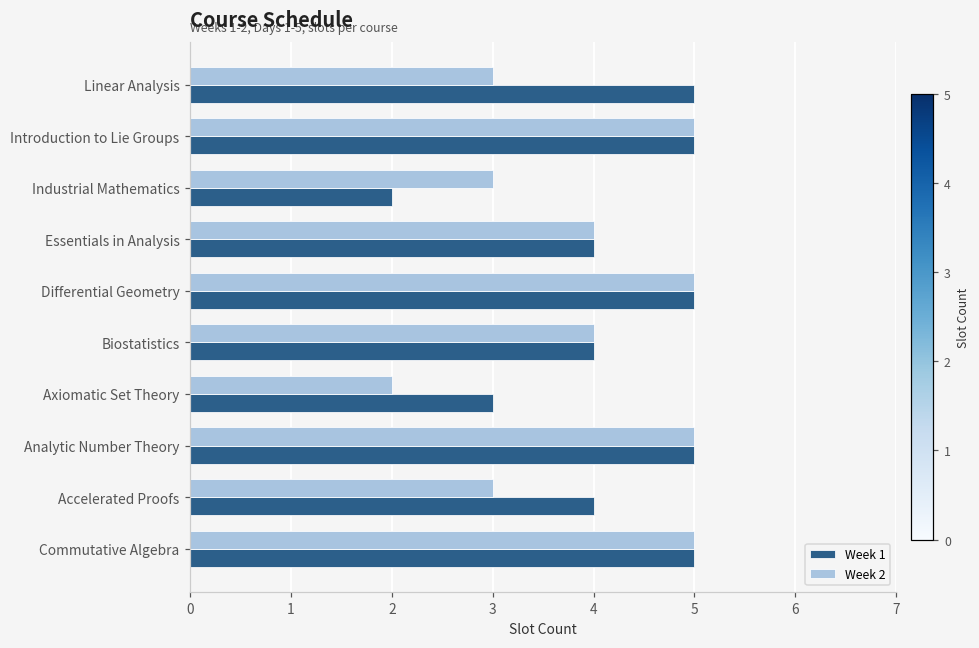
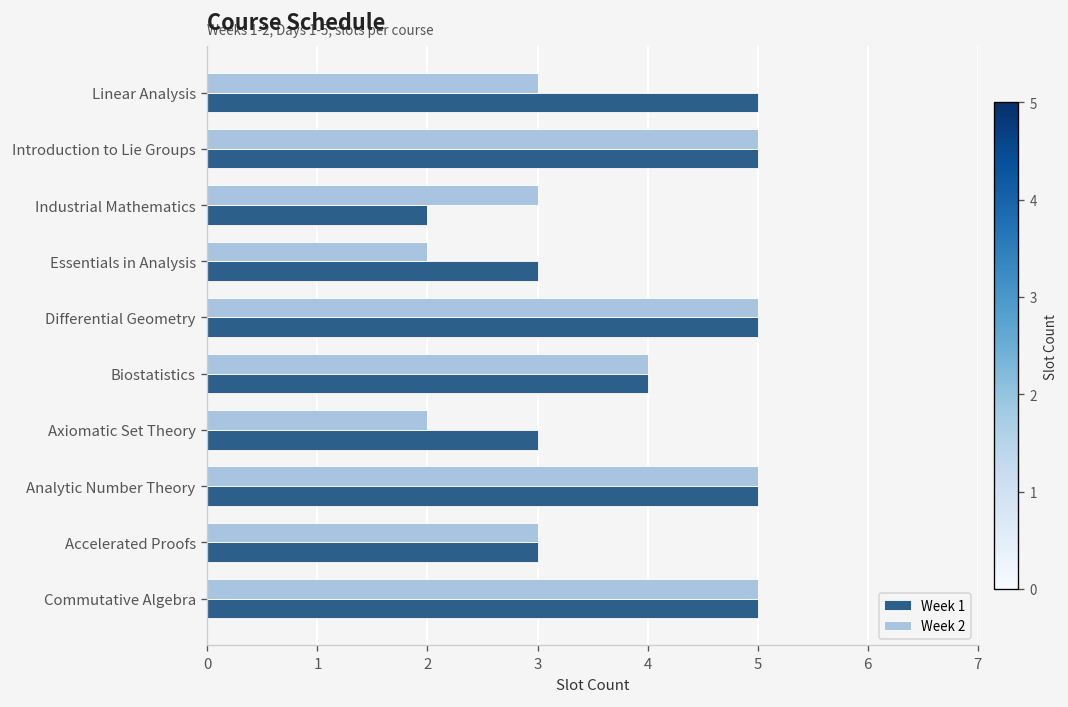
Week 2, Essentials in Analysis: 4 -> 2
Week 1, Essentials in Analysis: 4 -> 3
Week 1, Accelerated Proofs: 4 -> 3
